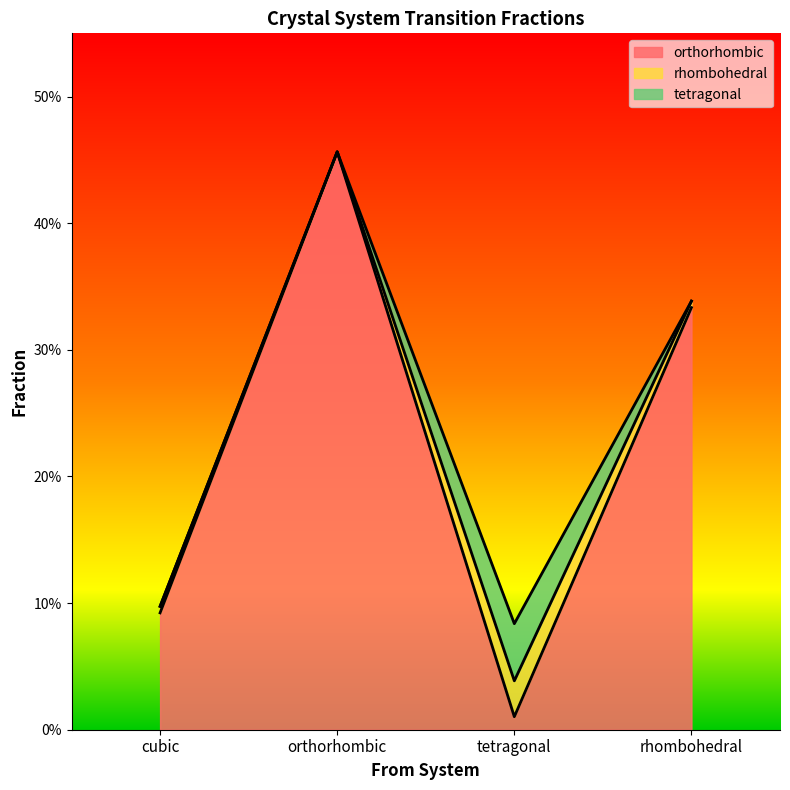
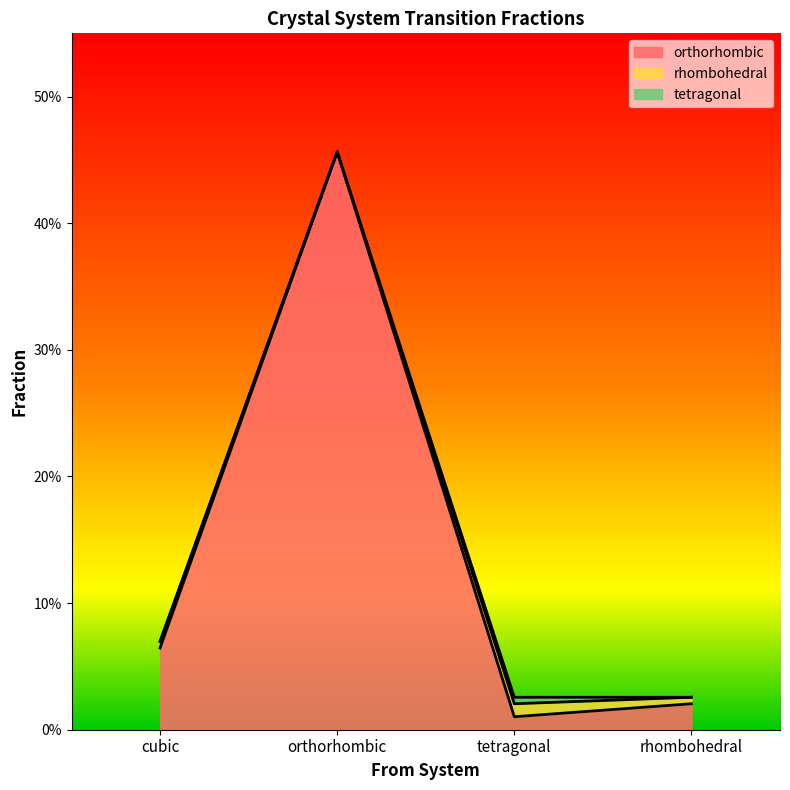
orthorhombic, cubic: 9.2% -> 6.5%
rhombohedral, tetragonal: 2.8% -> 1.0%
tetragonal, tetragonal: 4.5% -> 0.5%
orthorhombic, rhombohedral: 33.3% -> 2.1%
